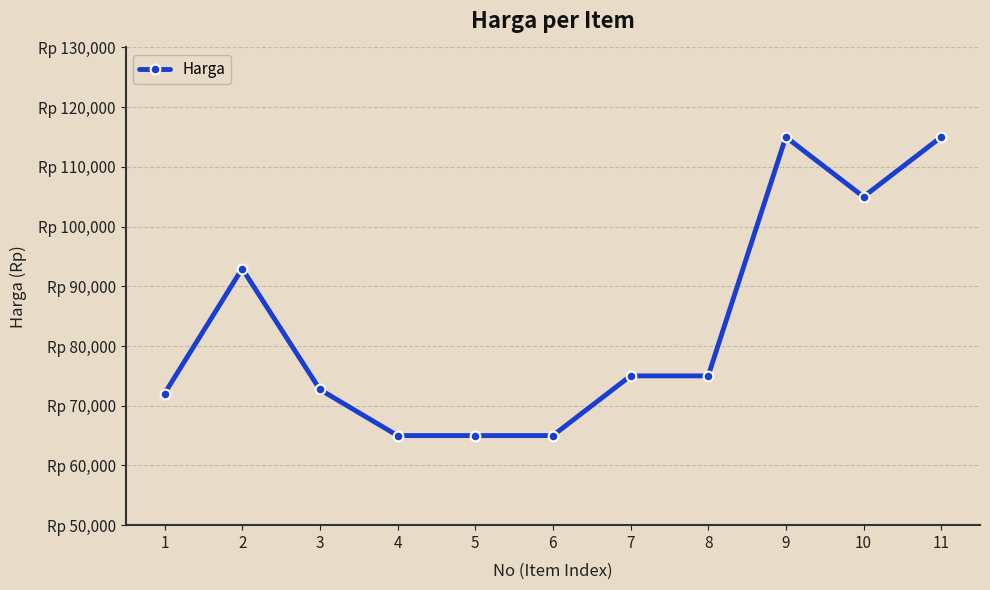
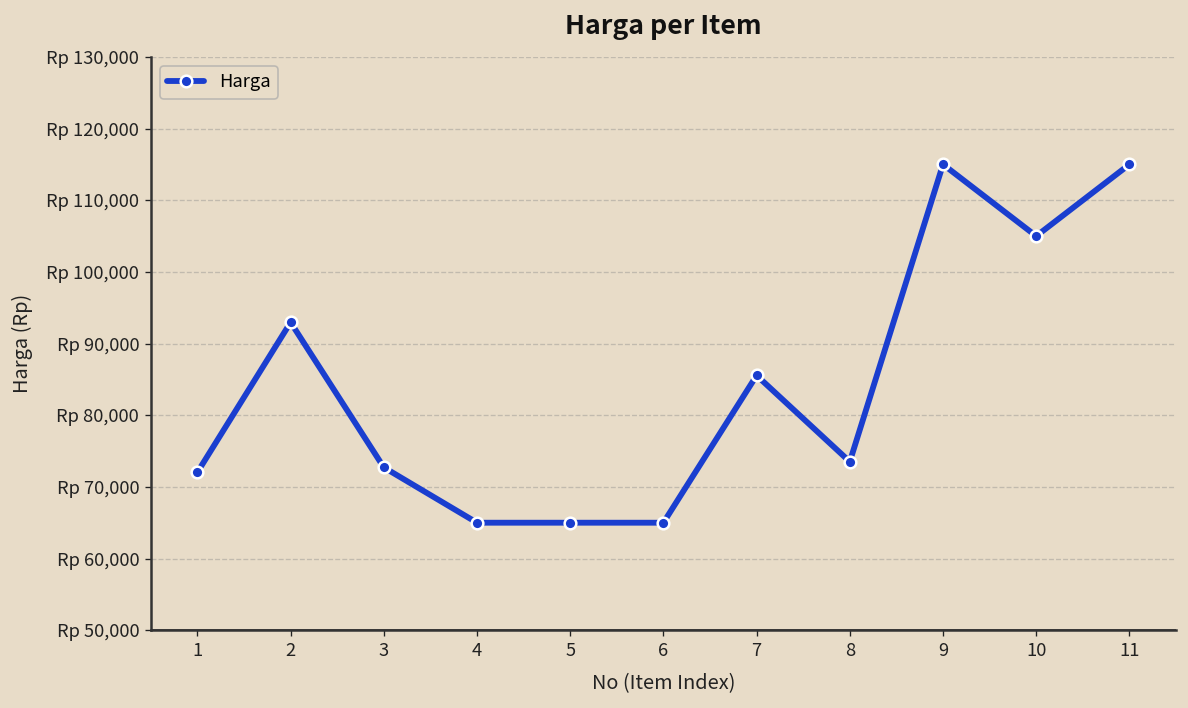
7: Rp 75,000 -> Rp 86,000
8: Rp 75,000 -> Rp 74,000
